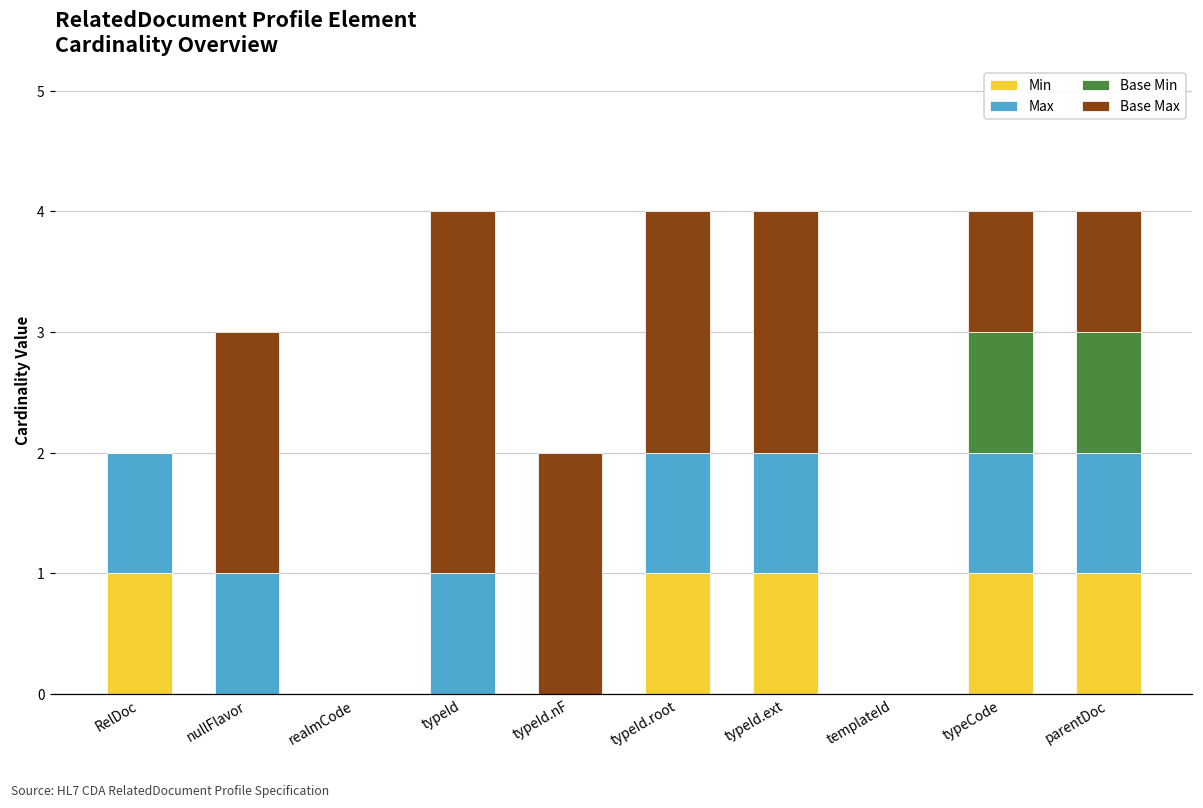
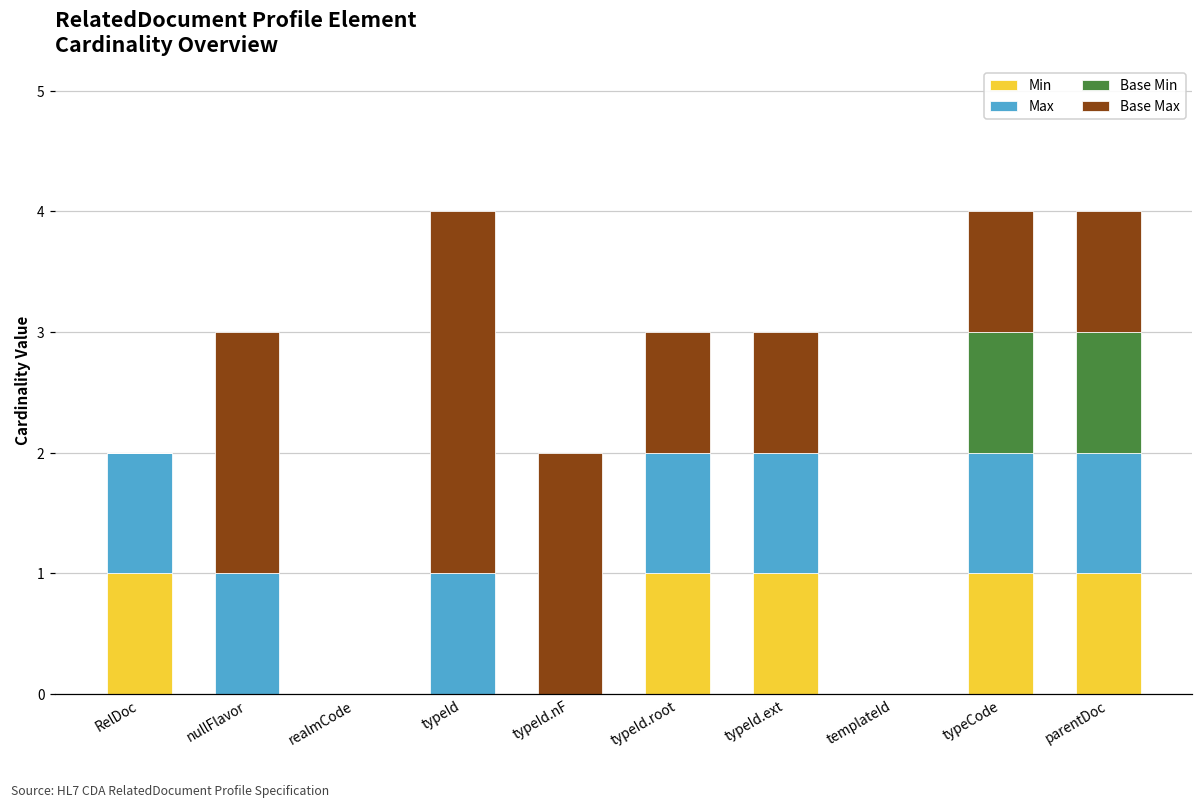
Base Max, typeId.root: 2 -> 1
Base Max, typeId.ext: 2 -> 1
